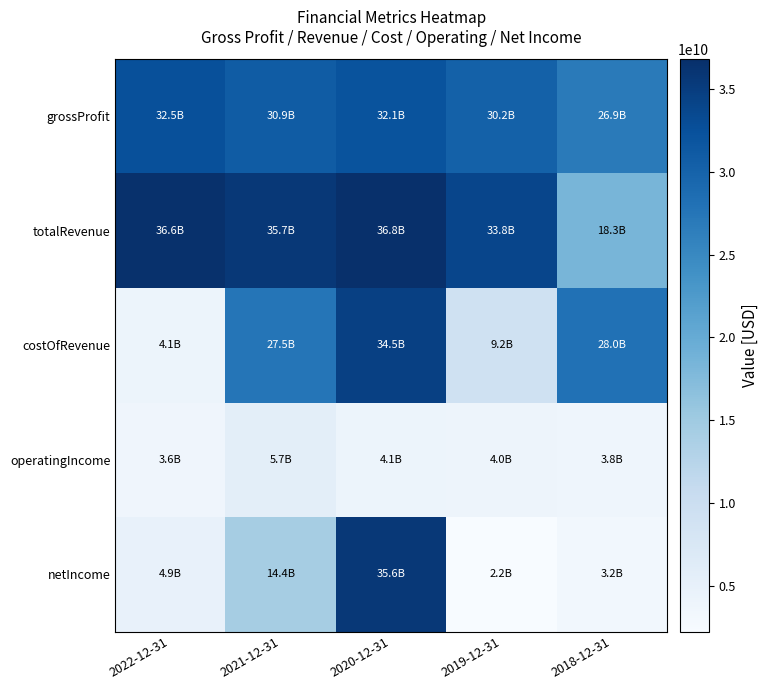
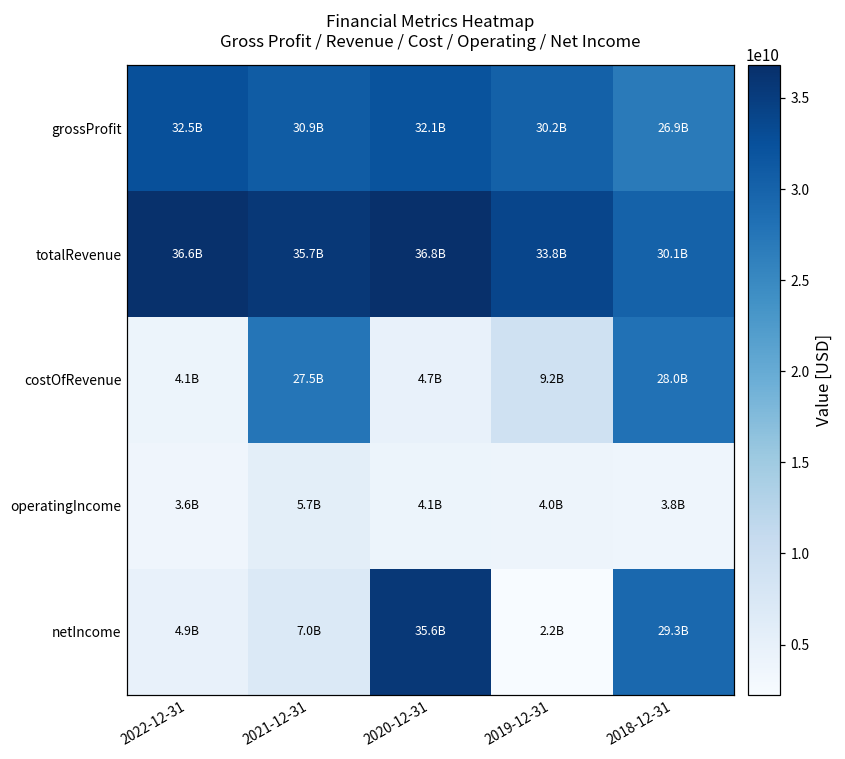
totalRevenue, 2018-12-31: 18.3B -> 30.1B
costOfRevenue, 2020-12-31: 34.5B -> 4.7B
netIncome, 2021-12-31: 14.4B -> 7.0B
netIncome, 2018-12-31: 3.2B -> 29.3B
